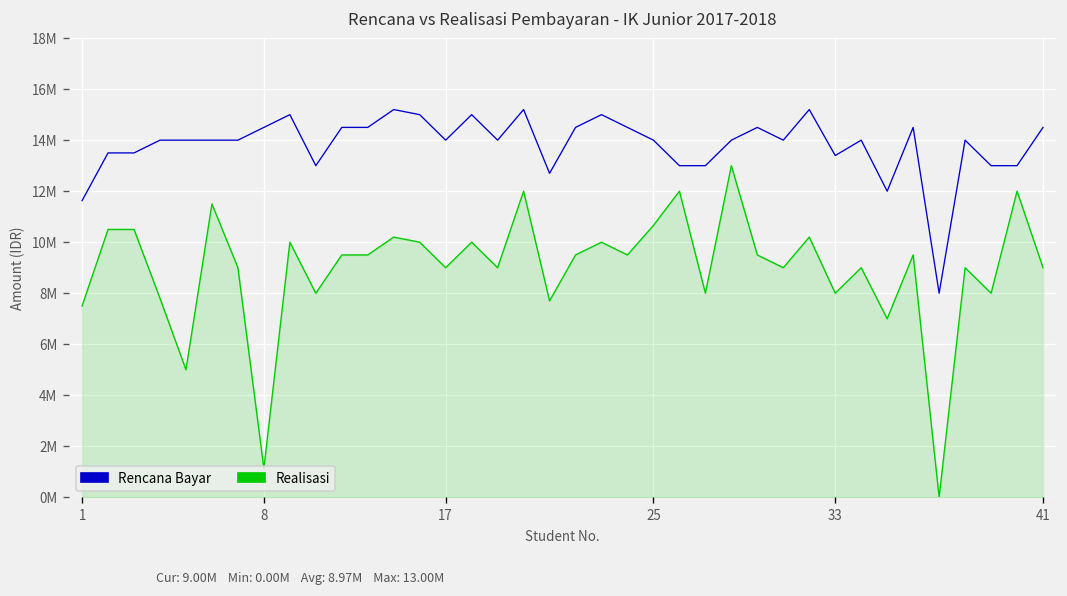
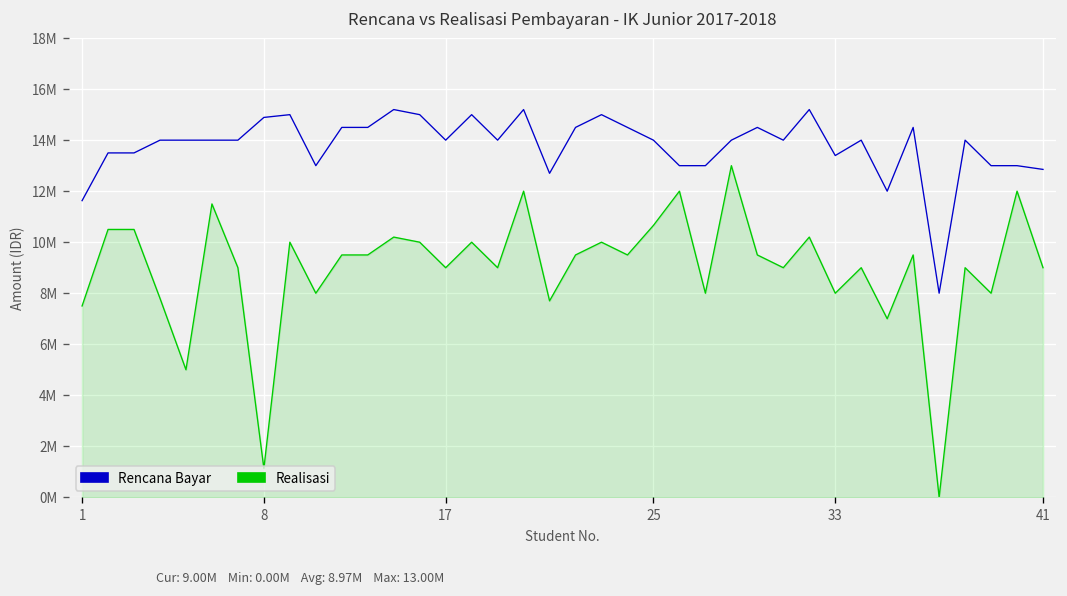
Rencana Bayar, 8: 14500000 -> 14900000
Rencana Bayar, 41: 14500000 -> 12900000
